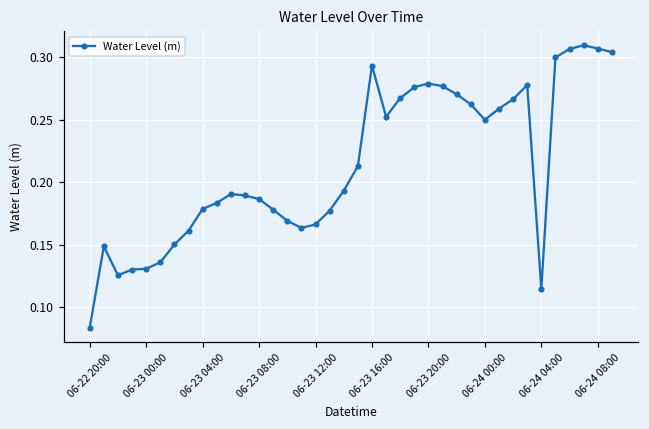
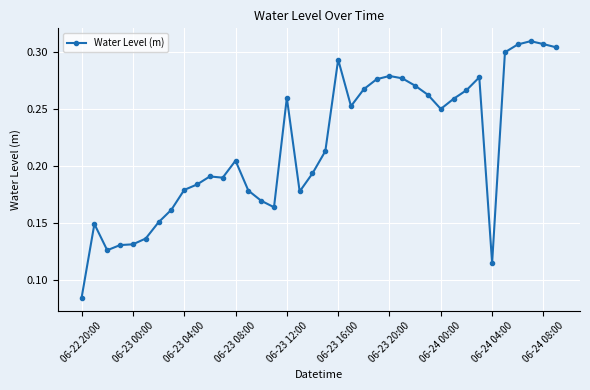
06-23 08:00: 0.187 -> 0.205
06-23 12:00: 0.166 -> 0.260
